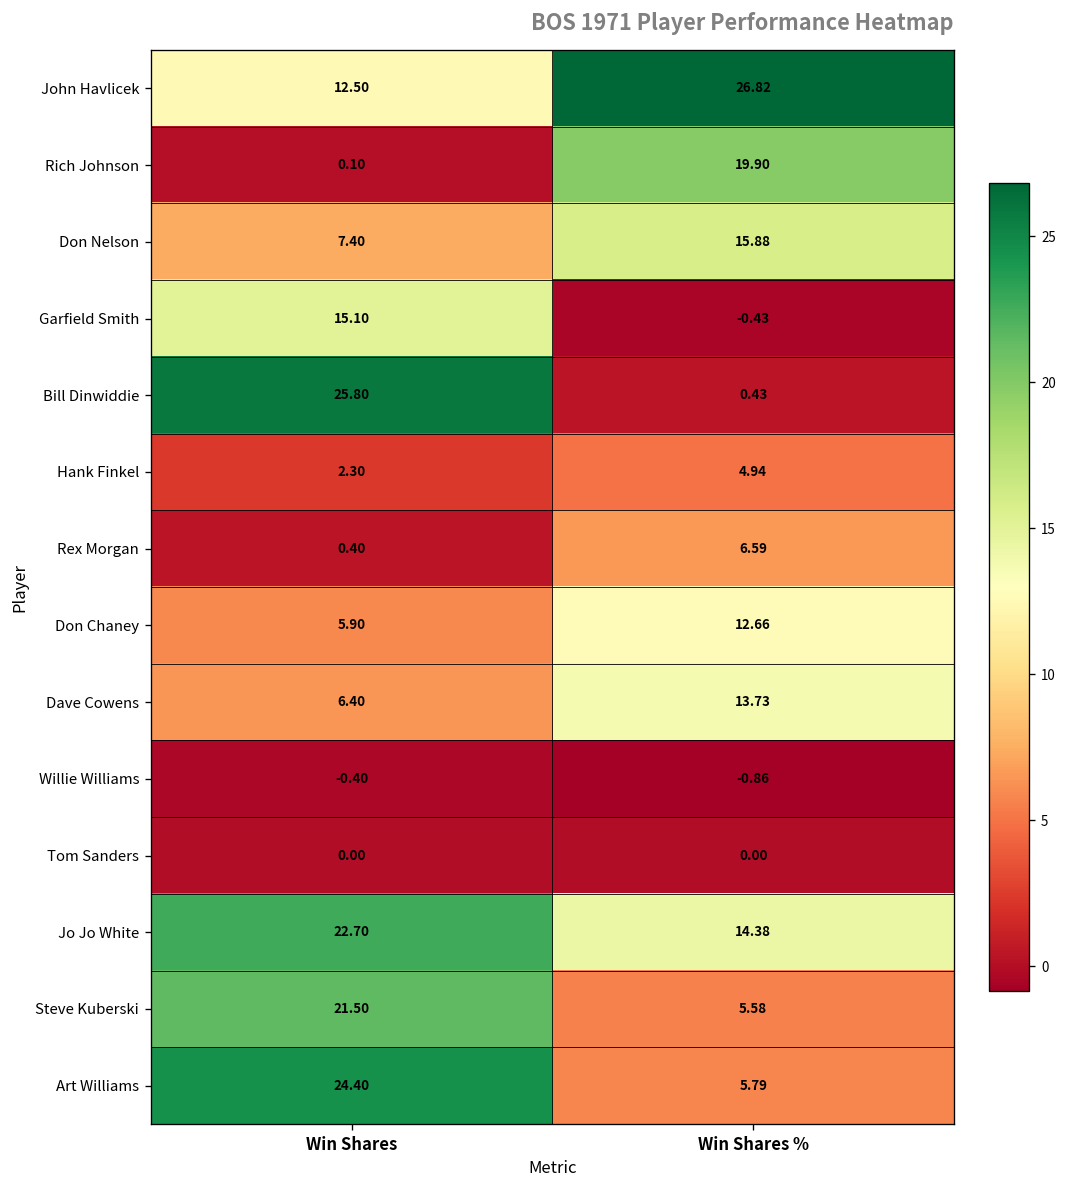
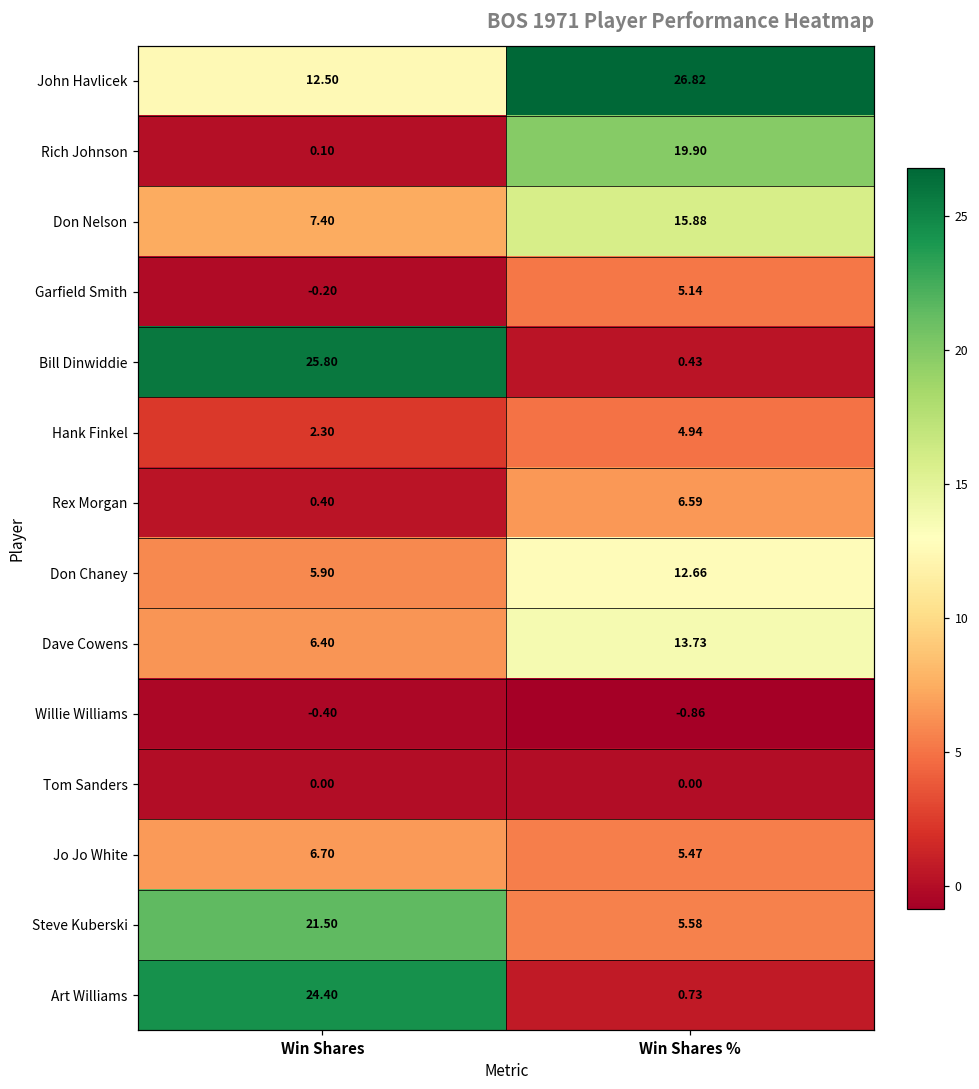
Garfield Smith, Win Shares: 15.10 -> -0.20
Garfield Smith, Win Shares %: -0.43 -> 5.14
Jo Jo White, Win Shares: 22.70 -> 6.70
Jo Jo White, Win Shares %: 14.38 -> 5.47
Art Williams, Win Shares %: 5.79 -> 0.73
